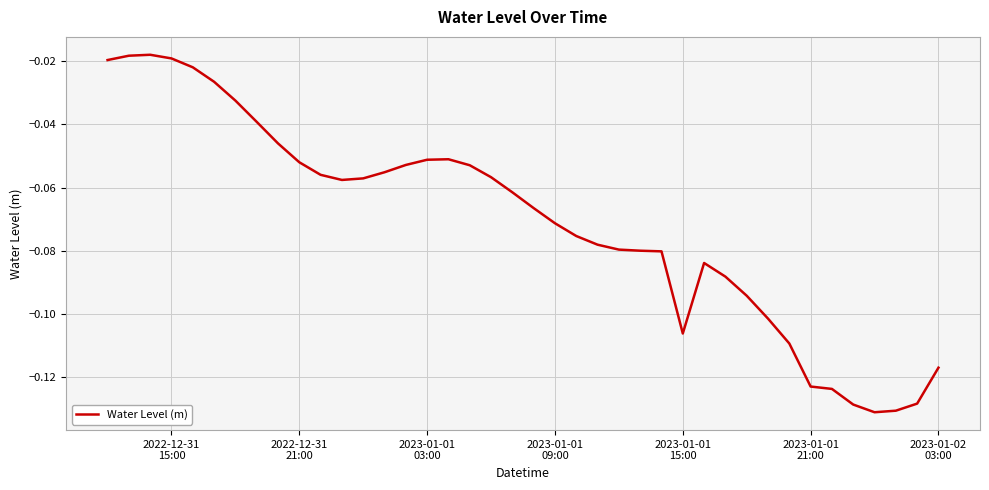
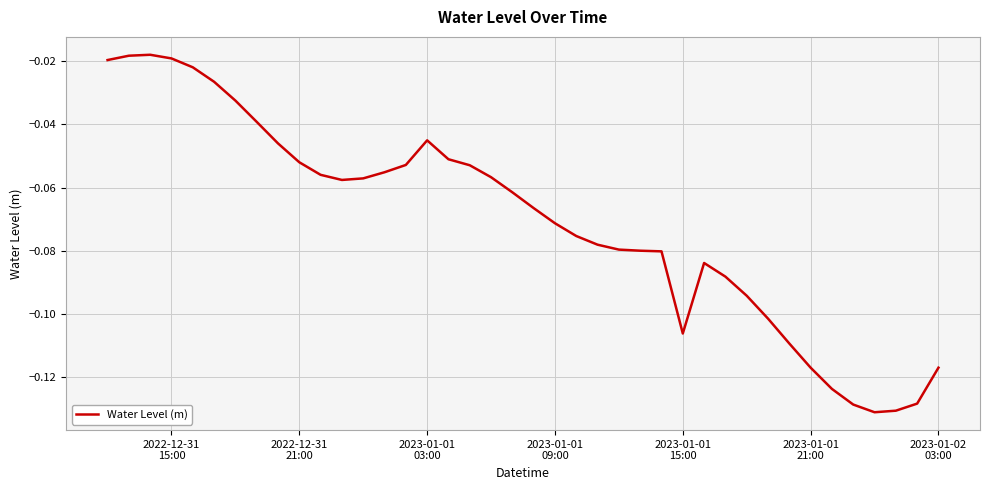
2023-01-01 03:00: -0.051 -> -0.045
2023-01-01 21:00: -0.123 -> -0.117
